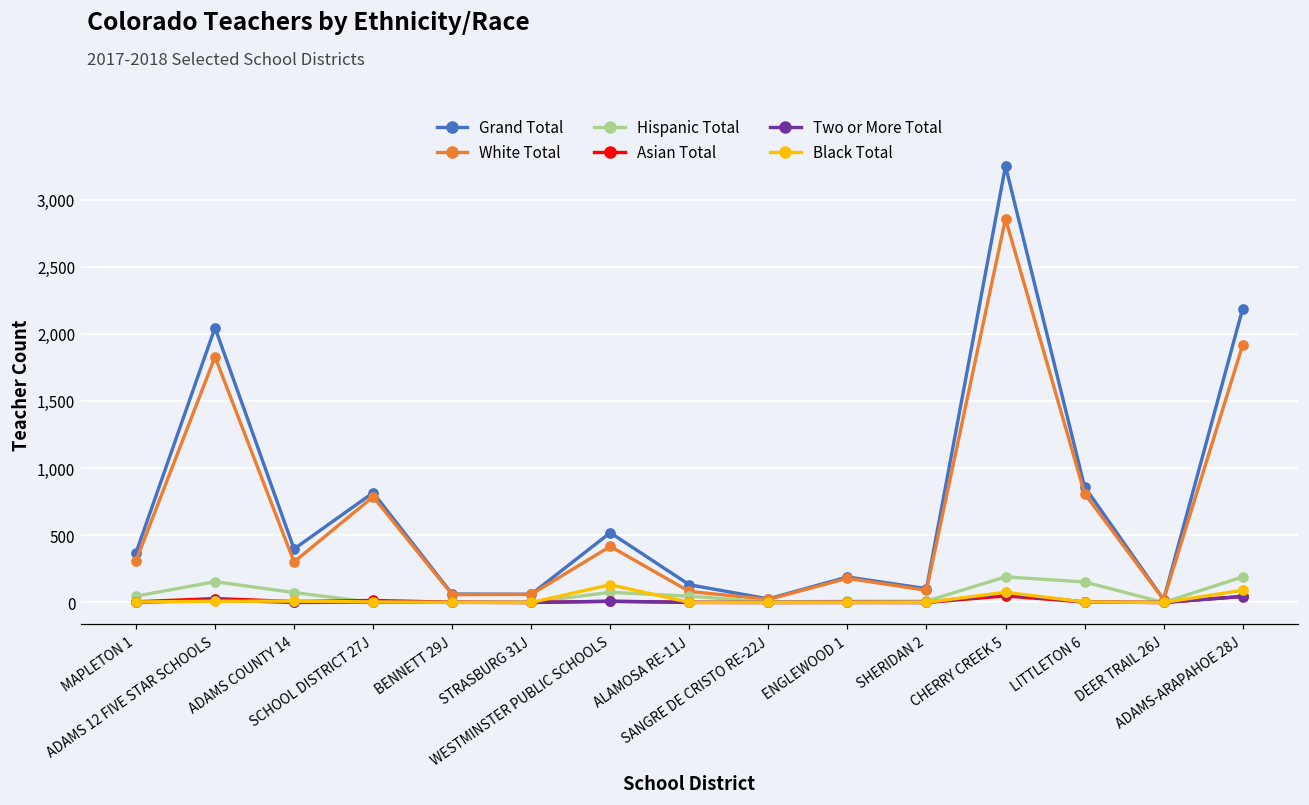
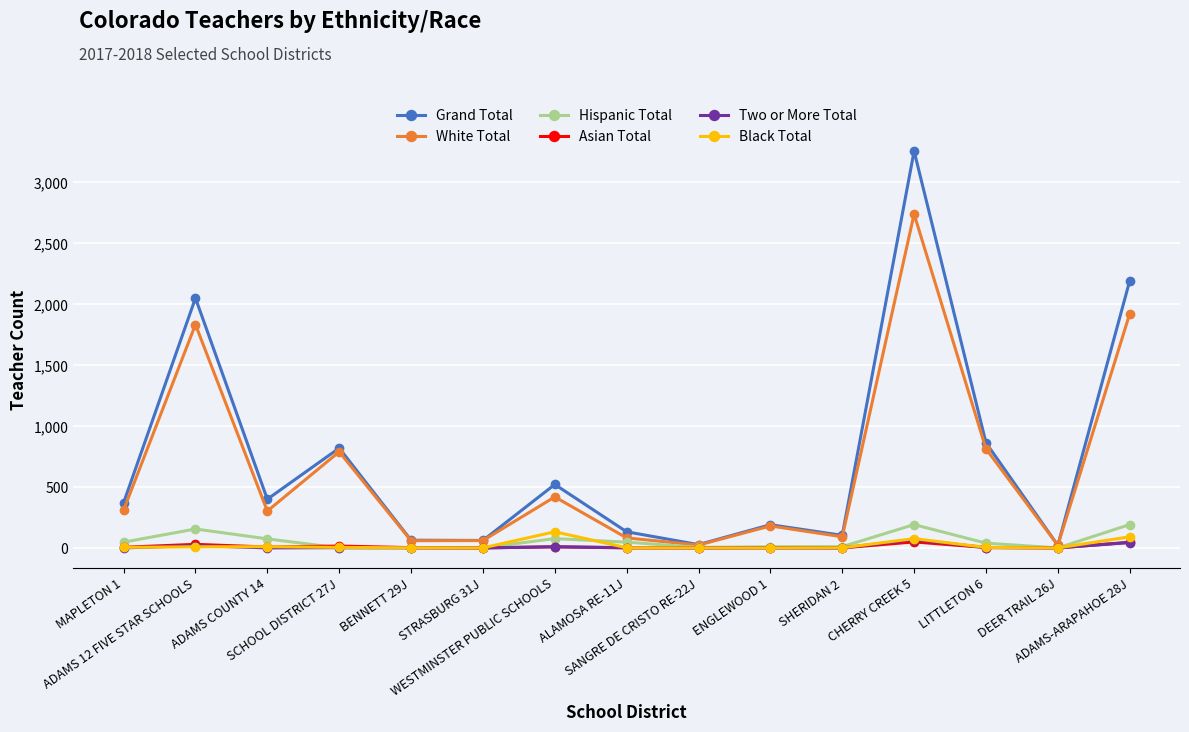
White Total, CHERRY CREEK 5: 2,860 -> 2,740
Hispanic Total, LITTLETON 6: 150 -> 40
